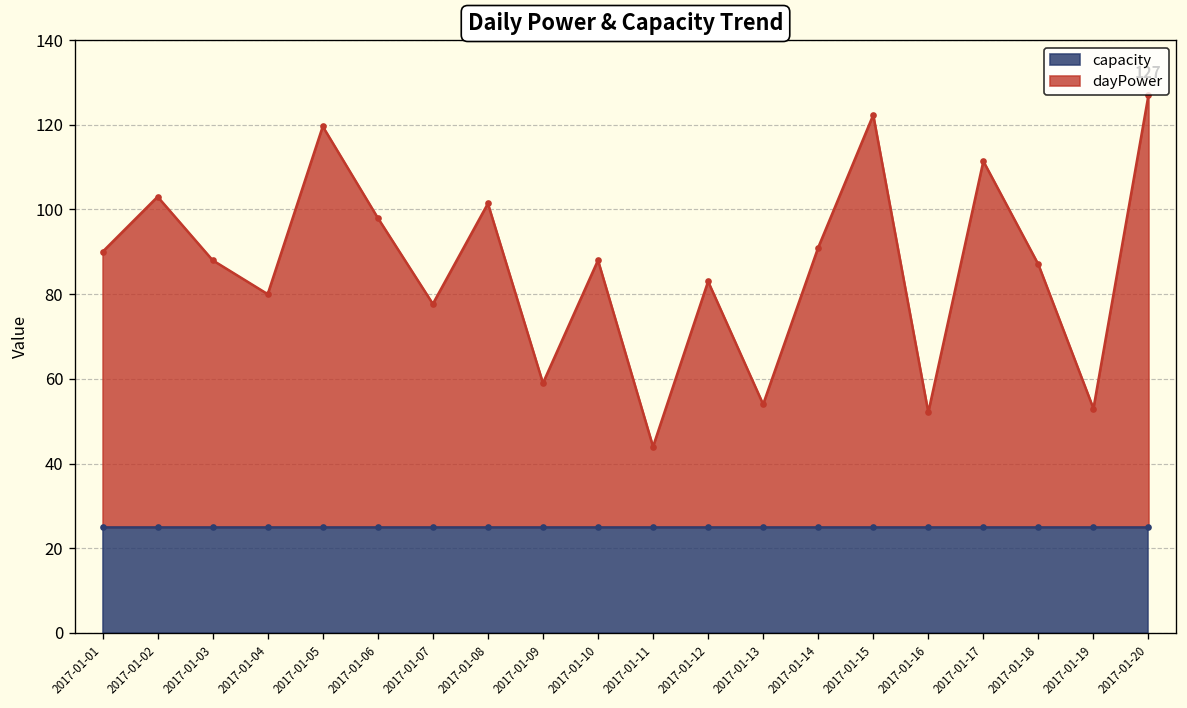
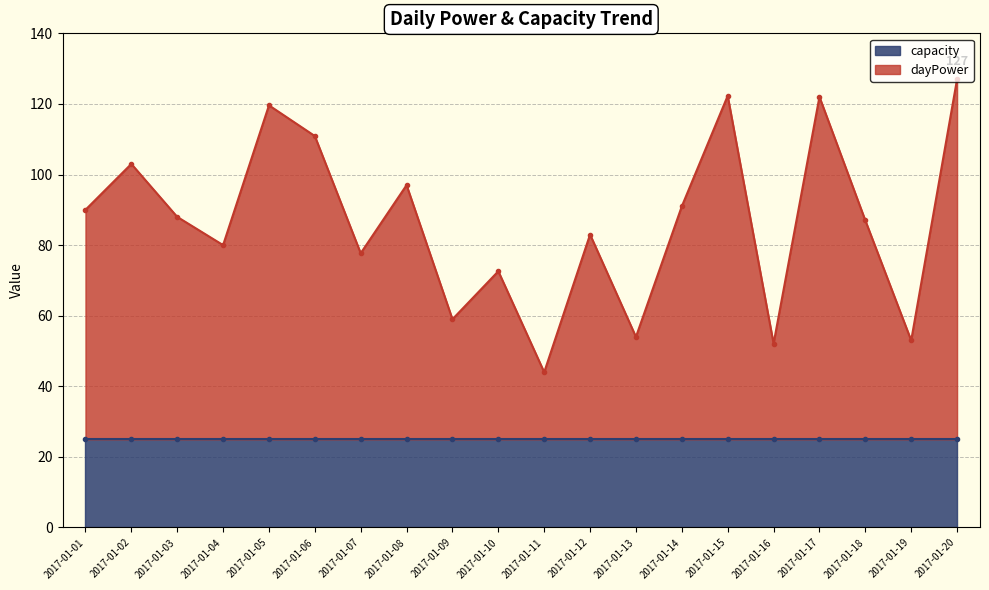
dayPower, 2017-01-06: 98 -> 111
dayPower, 2017-01-08: 101 -> 97
dayPower, 2017-01-10: 88 -> 73
dayPower, 2017-01-17: 111 -> 122
